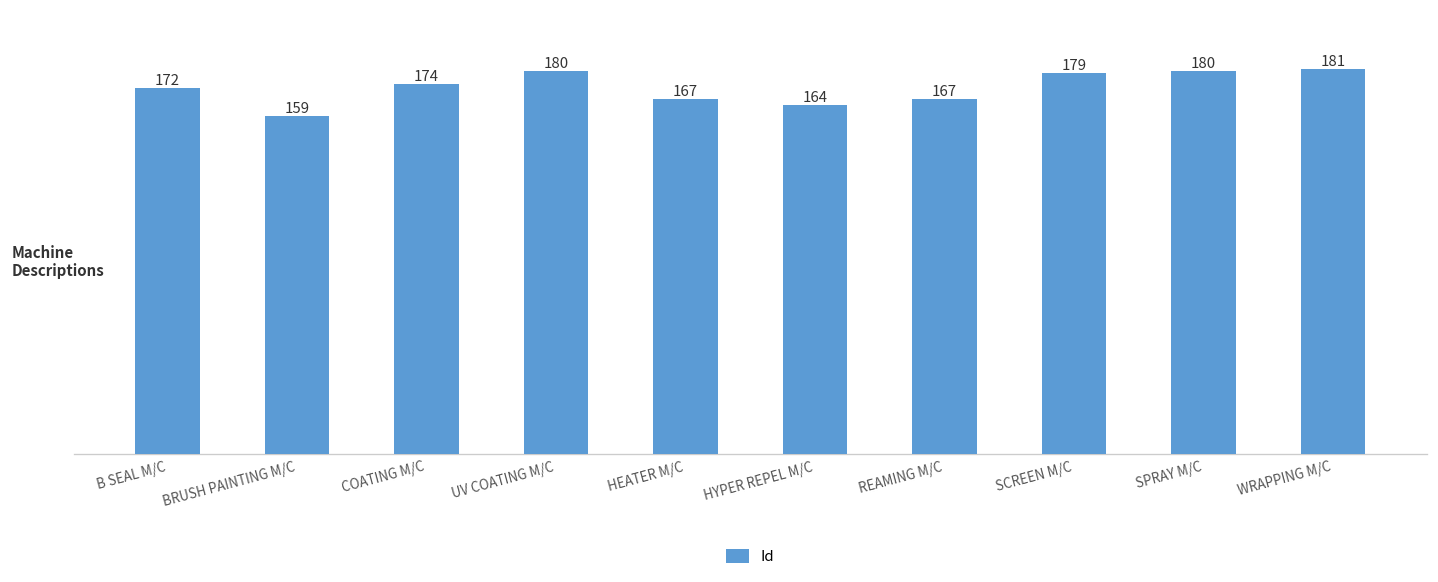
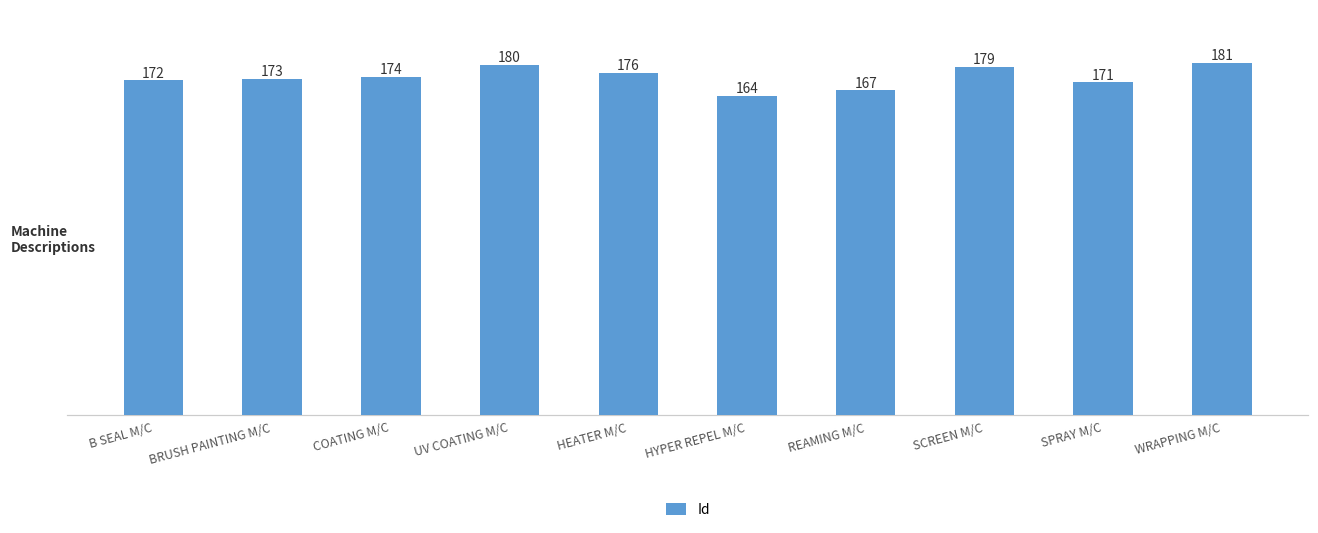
BRUSH PAINTING M/C: 159 -> 173
HEATER M/C: 167 -> 176
SPRAY M/C: 180 -> 171
